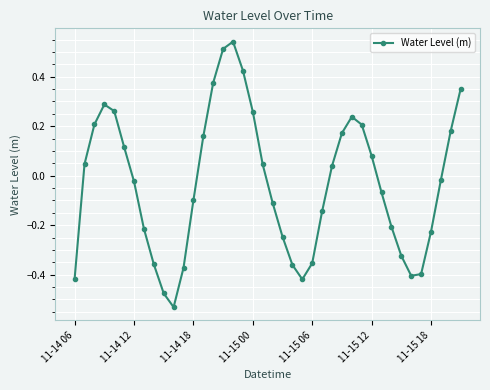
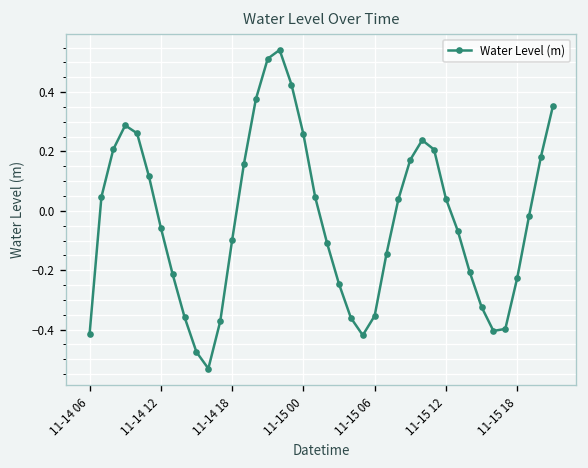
11-14 12: -0.02 -> -0.06
11-15 12: 0.08 -> 0.04
